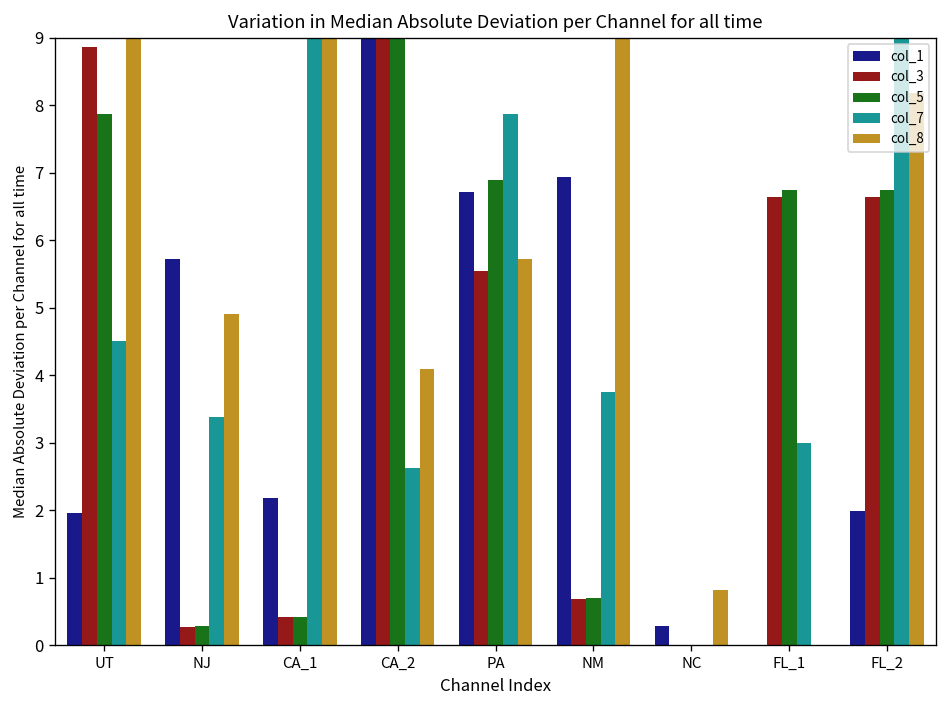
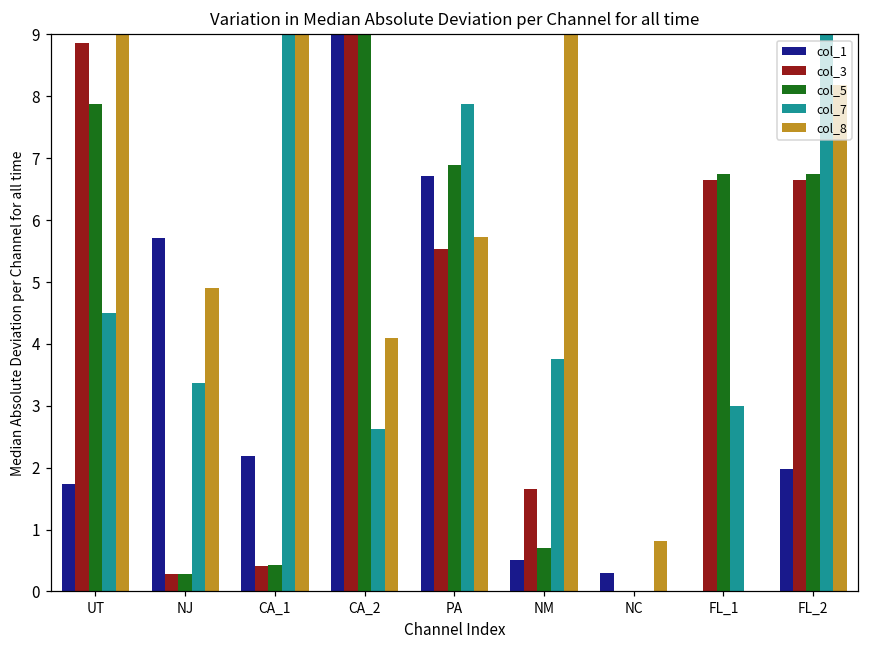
col_1, UT: 2.0 -> 1.7
col_1, NM: 6.9 -> 0.5
col_3, NM: 0.7 -> 1.7
